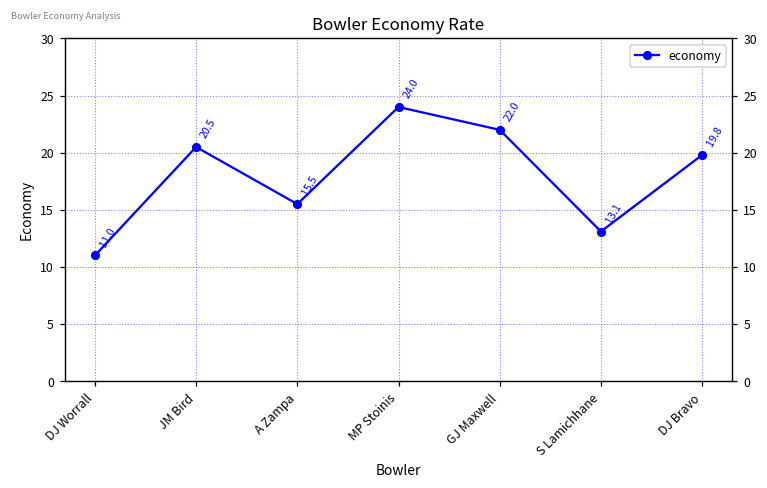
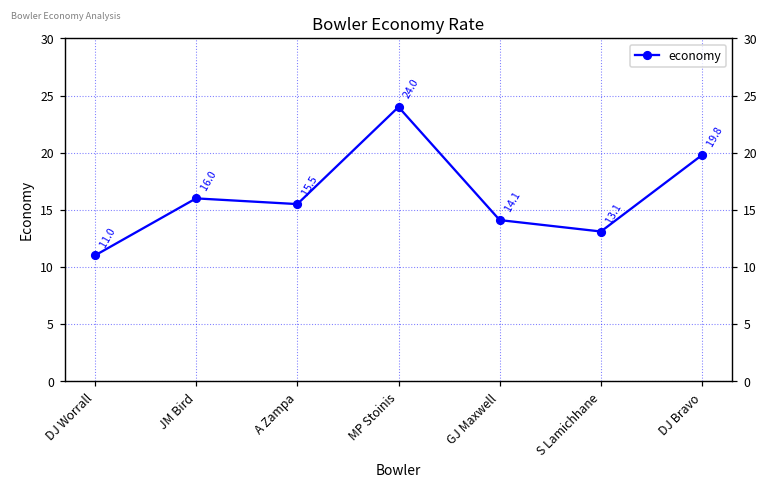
JM Bird: 20.5 -> 16.0
GJ Maxwell: 22.0 -> 14.1
